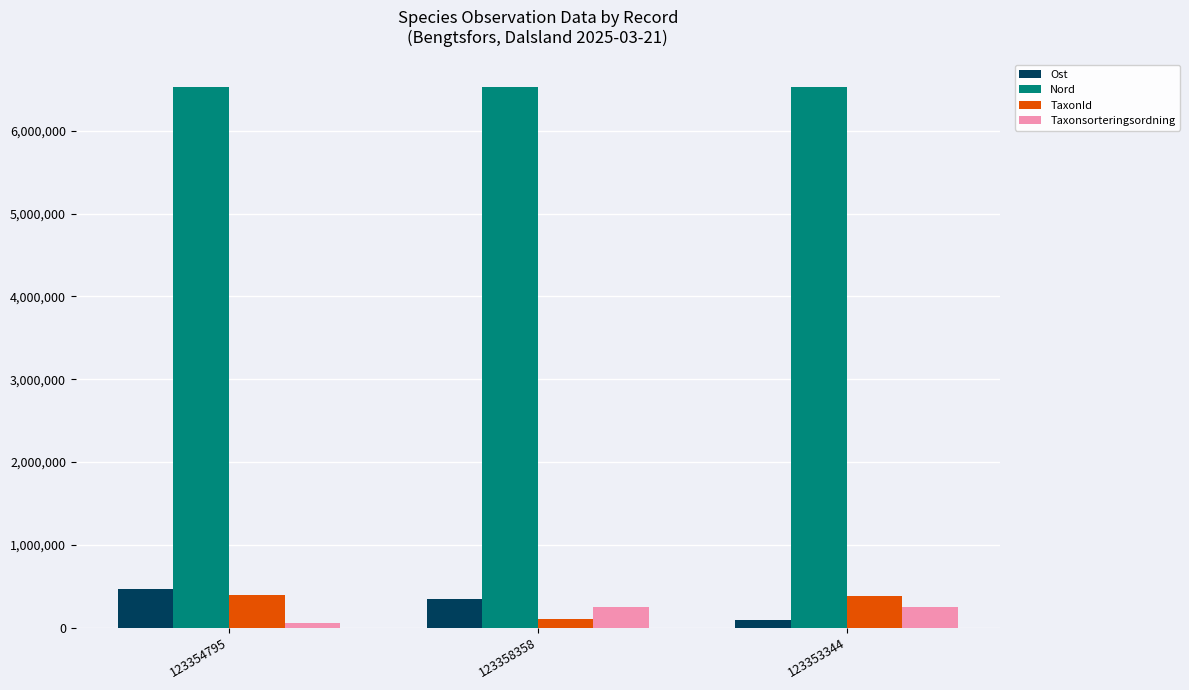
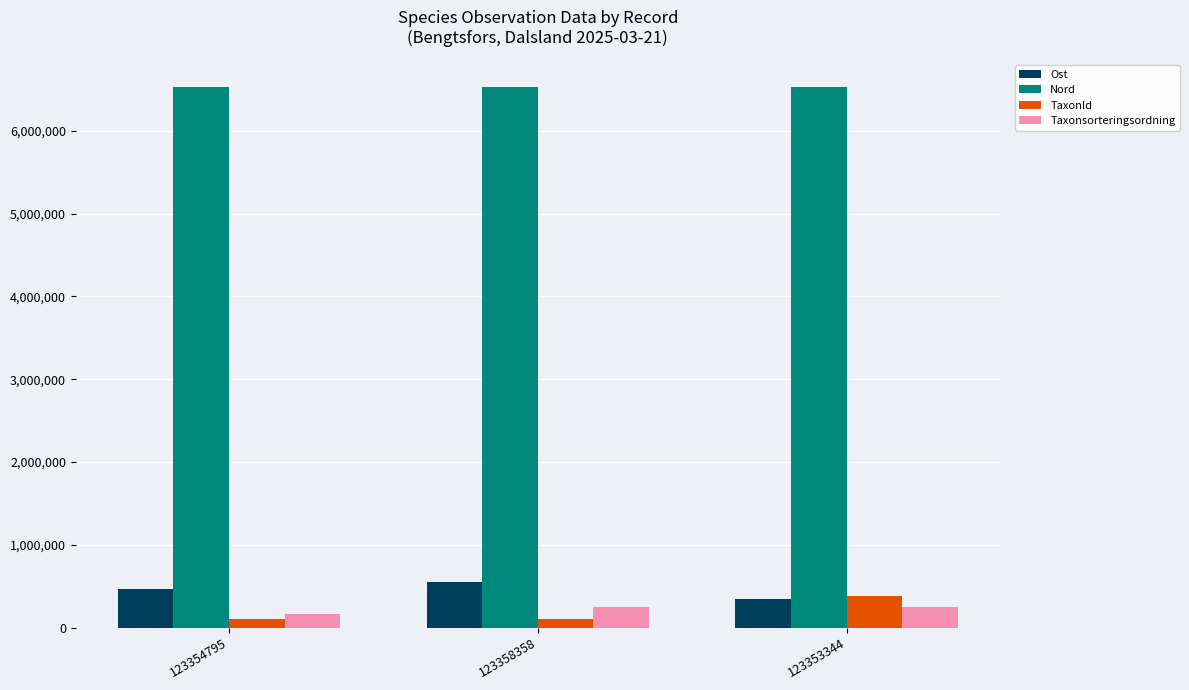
TaxonId, 123354795: 400,000 -> 100,000
Taxonsorteringsordning, 123354795: 100,000 -> 200,000
Ost, 123358358: 300,000 -> 500,000
Ost, 123353344: 100,000 -> 300,000
